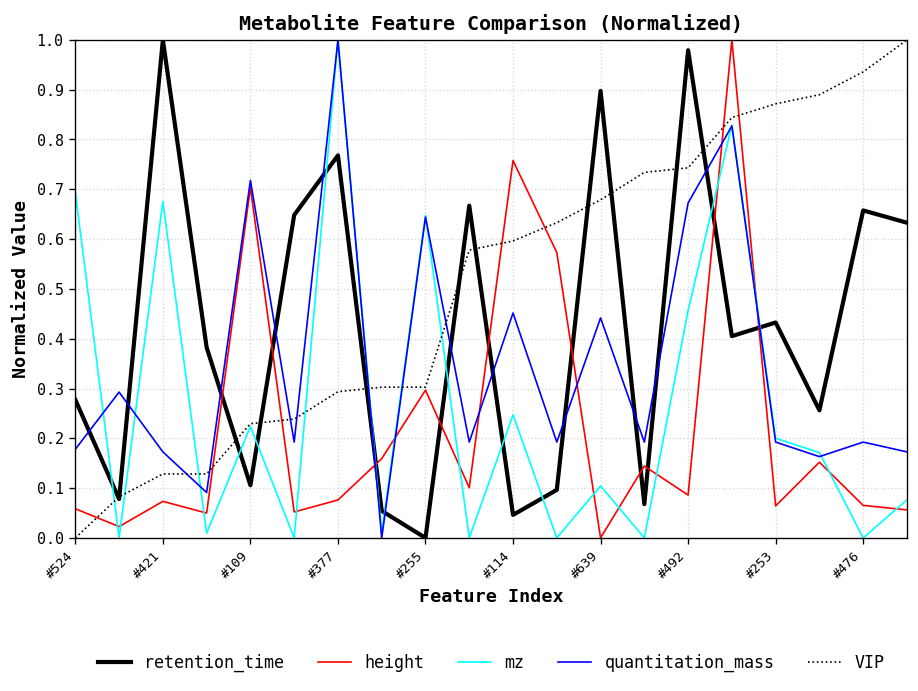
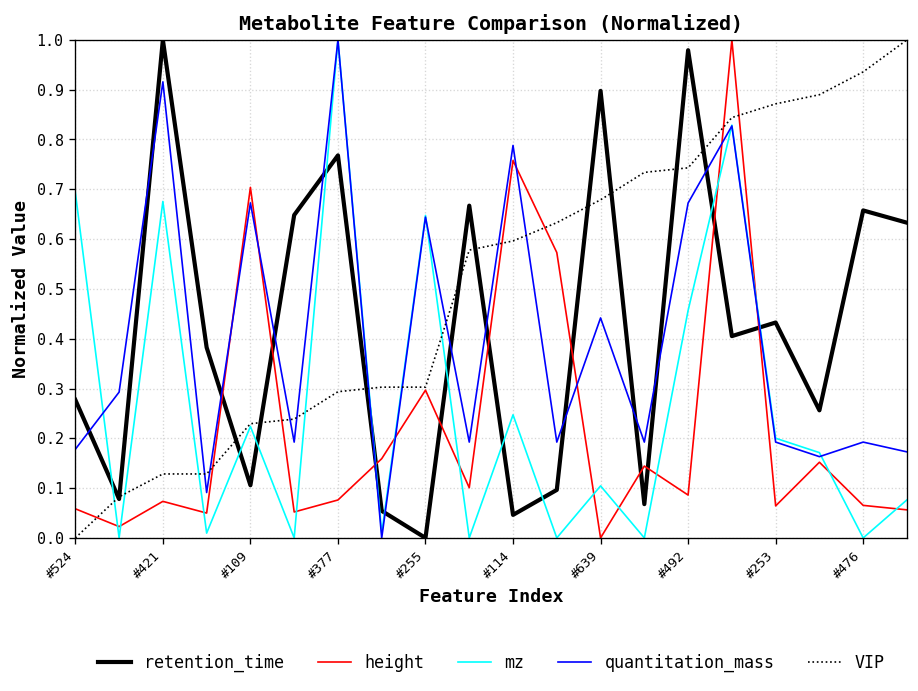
quantitation_mass, #421: 0.17 -> 0.92
quantitation_mass, #109: 0.72 -> 0.67
quantitation_mass, #114: 0.45 -> 0.79
